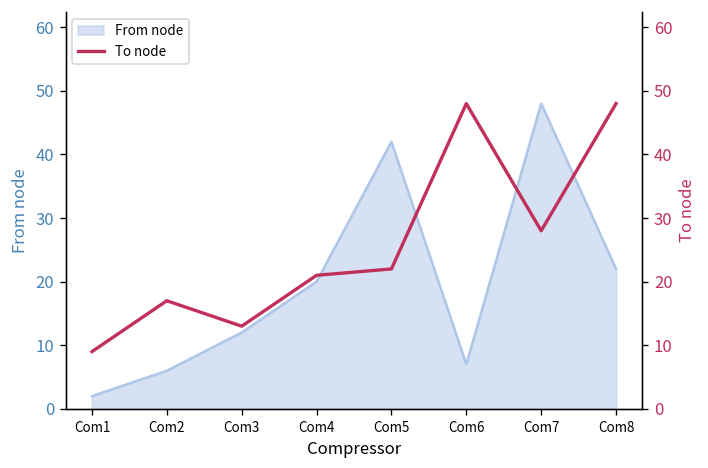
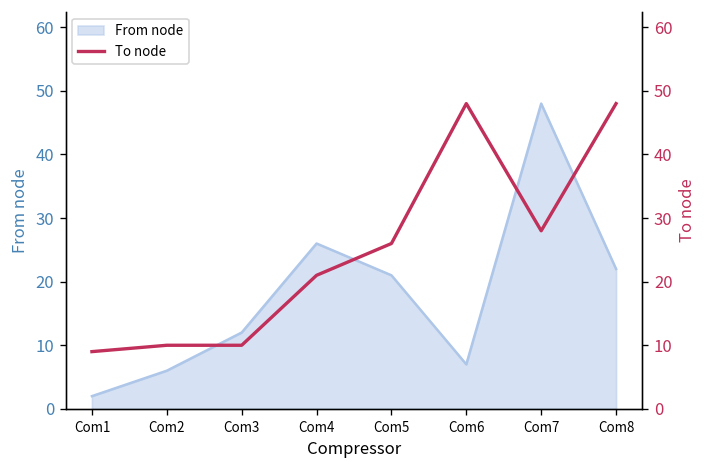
From node, Com4: 20 -> 26
From node, Com5: 42 -> 21
To node, Com2: 17 -> 10
To node, Com3: 13 -> 10
To node, Com5: 22 -> 26
